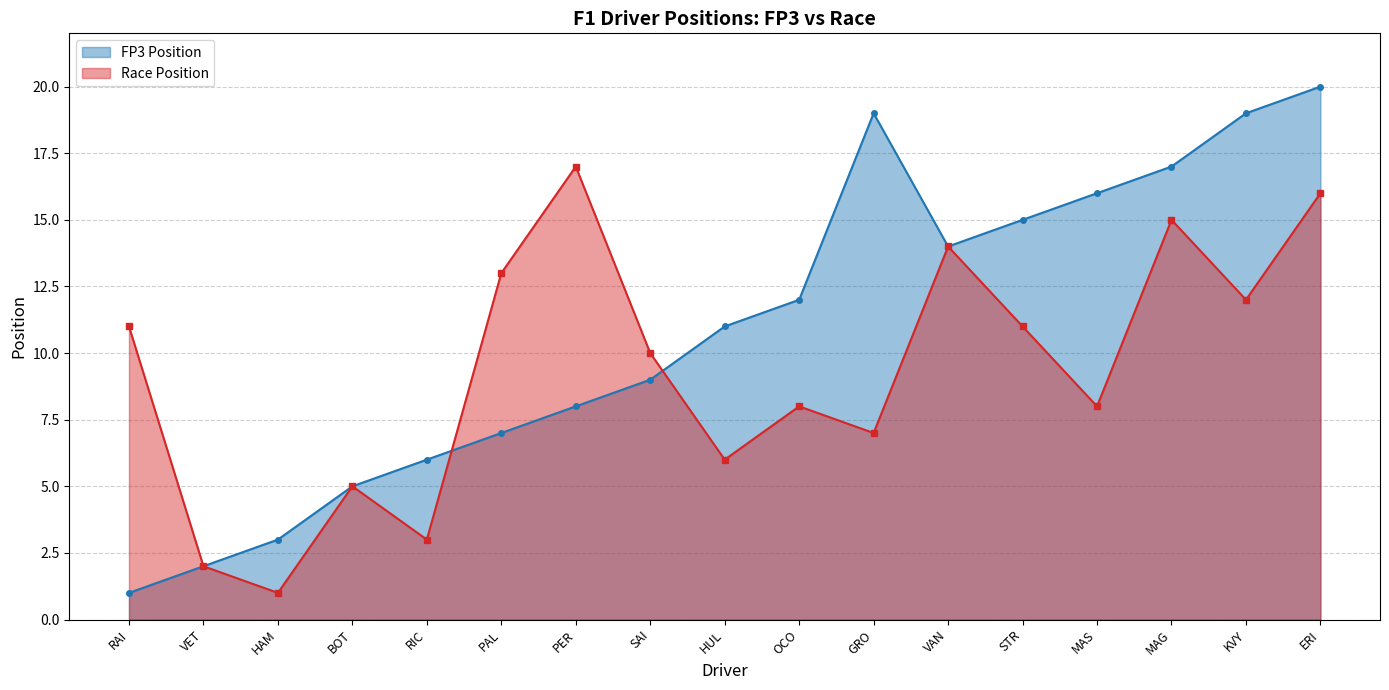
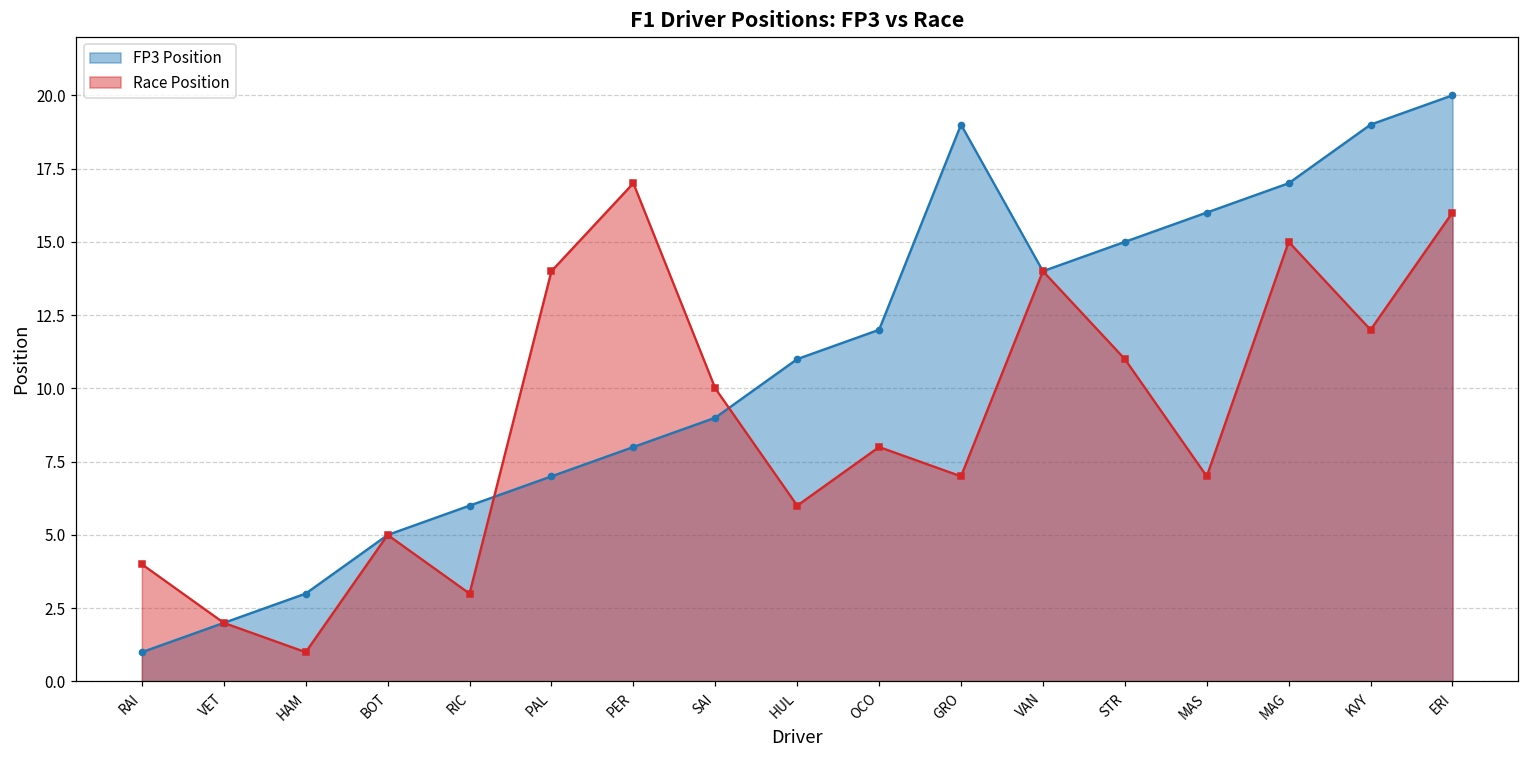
Race Position, RAI: 11 -> 4
Race Position, PAL: 13 -> 14
Race Position, MAS: 8 -> 7
